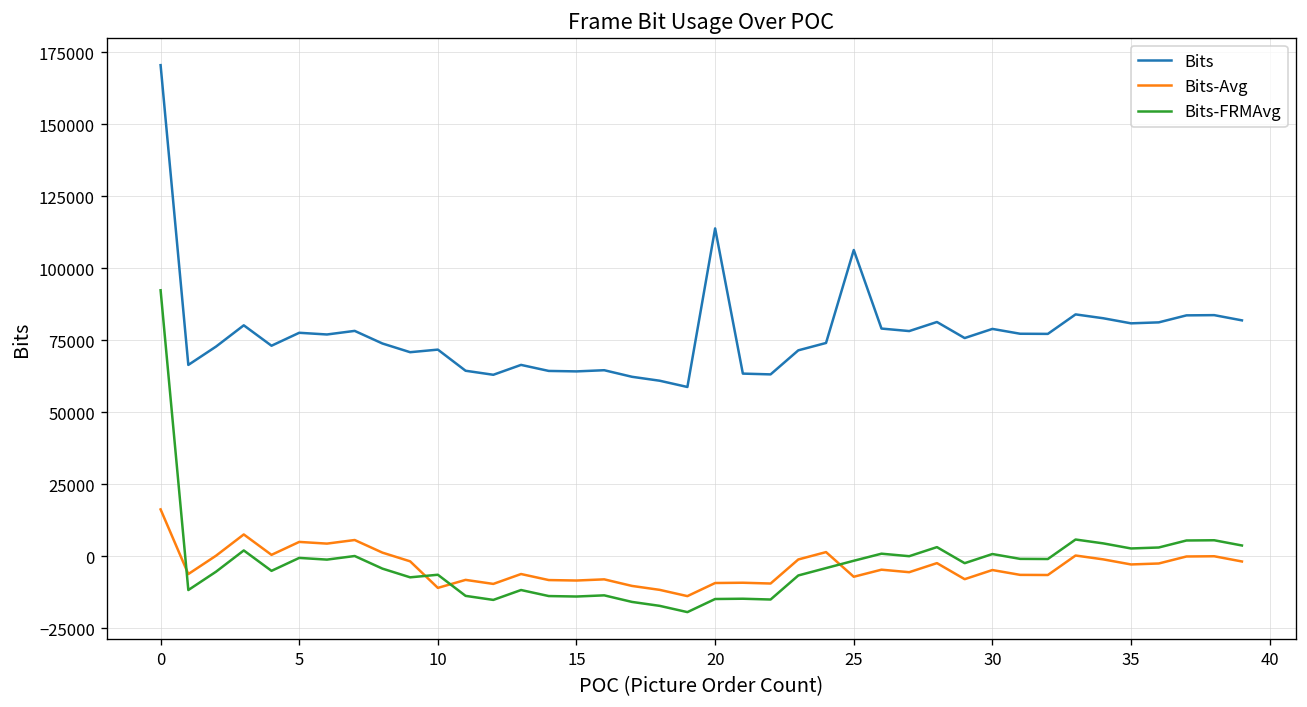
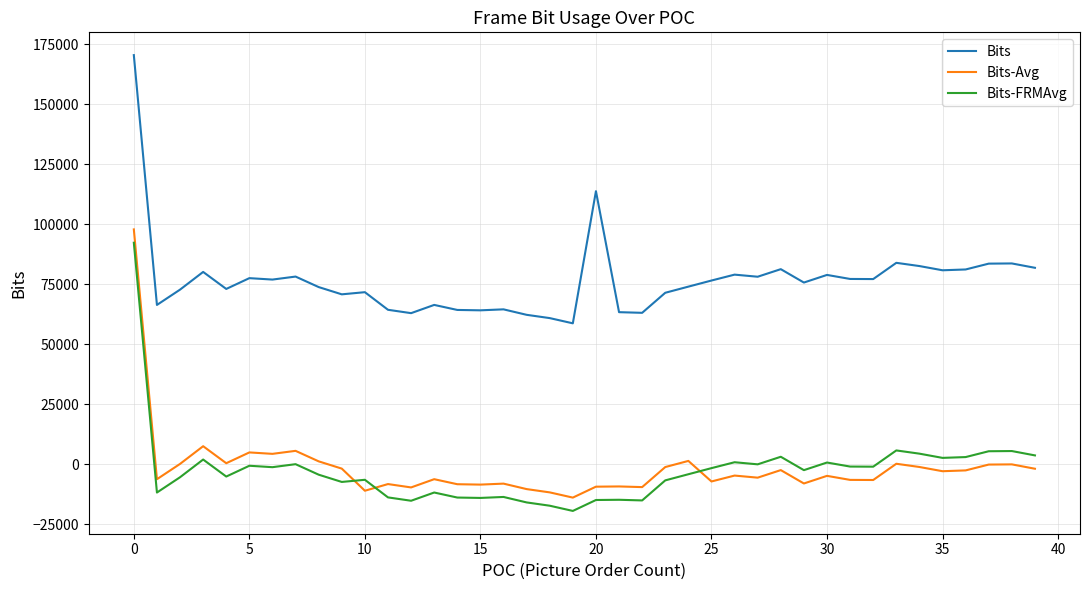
Bits-Avg, 0: 16000 -> 98000
Bits, 25: 106000 -> 77000
